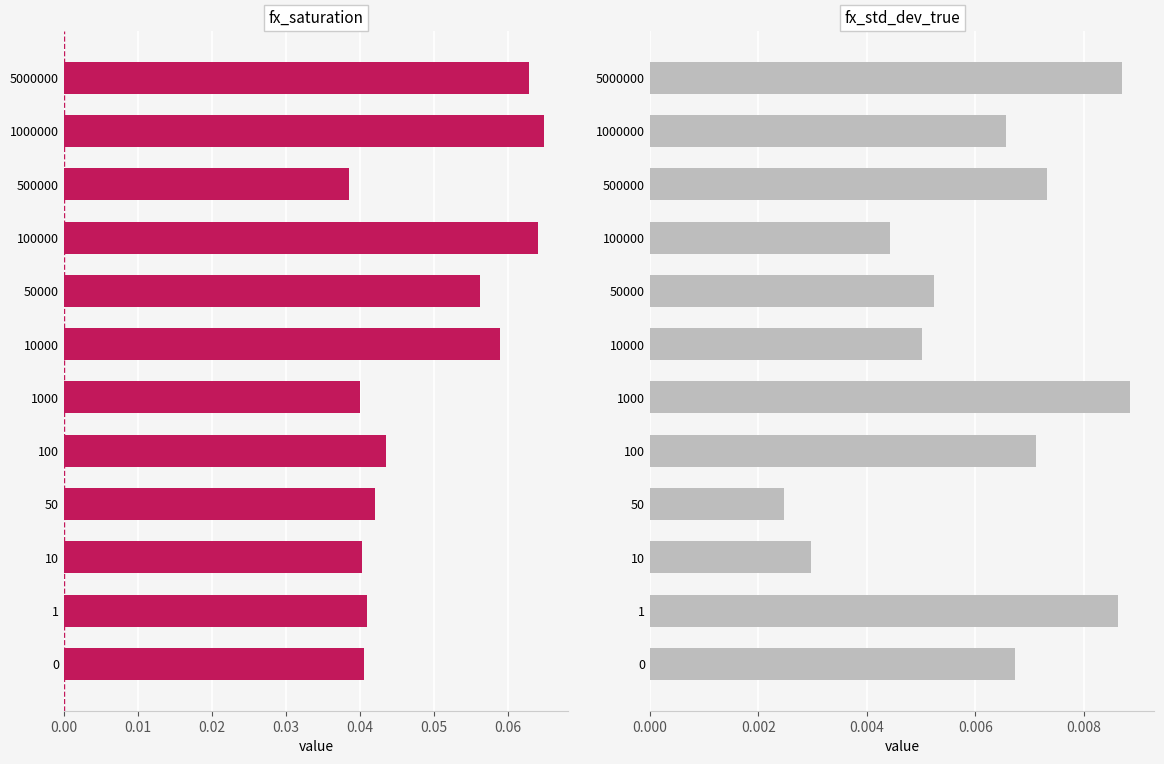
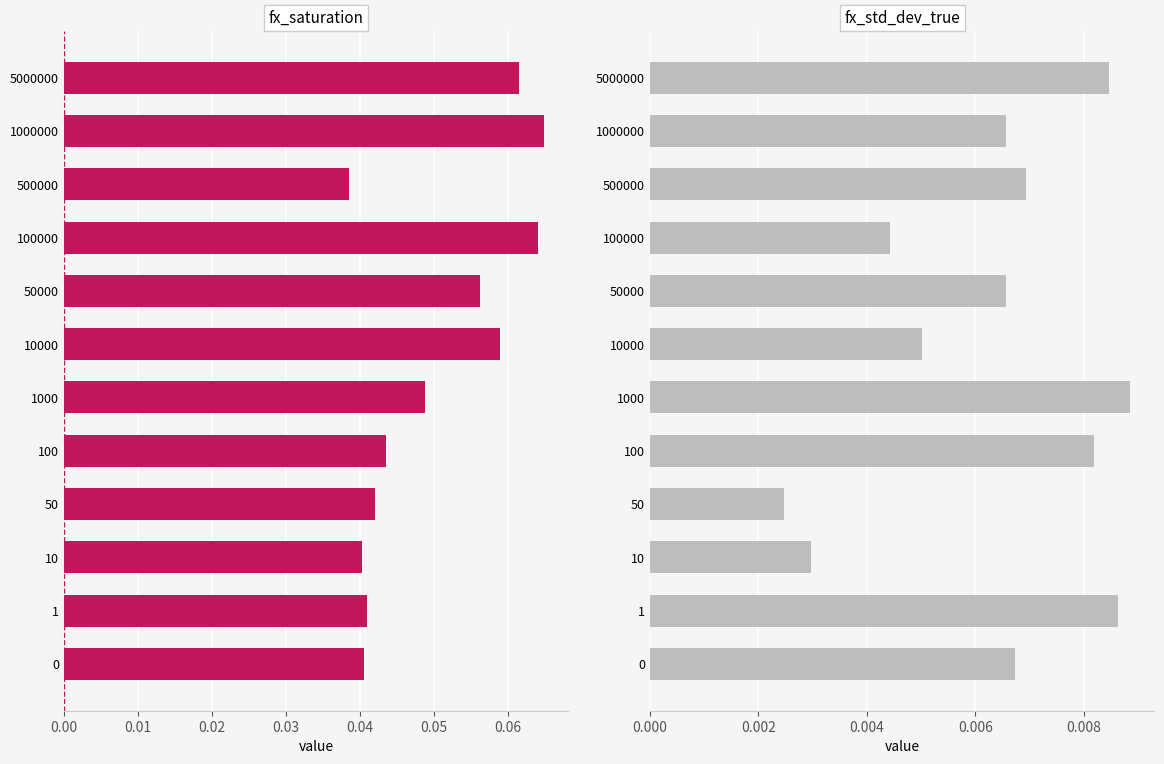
fx_saturation, 5000000: 0.063 -> 0.061
fx_saturation, 1000: 0.040 -> 0.049
fx_std_dev_true, 5000000: 0.0087 -> 0.0085
fx_std_dev_true, 500000: 0.0073 -> 0.0069
fx_std_dev_true, 50000: 0.0052 -> 0.0066
fx_std_dev_true, 100: 0.0071 -> 0.0082
